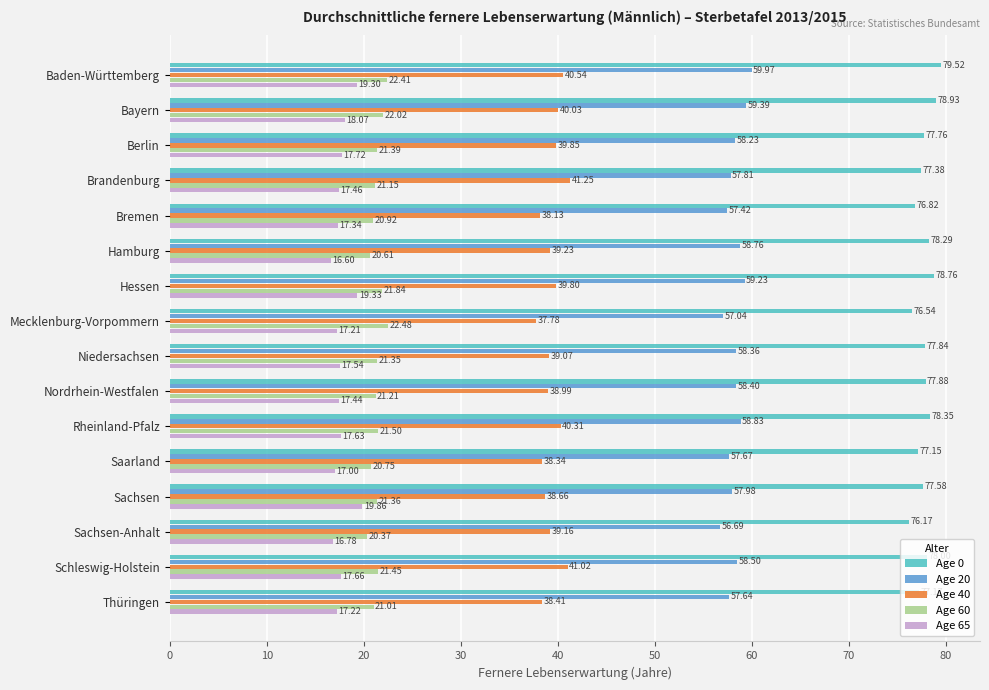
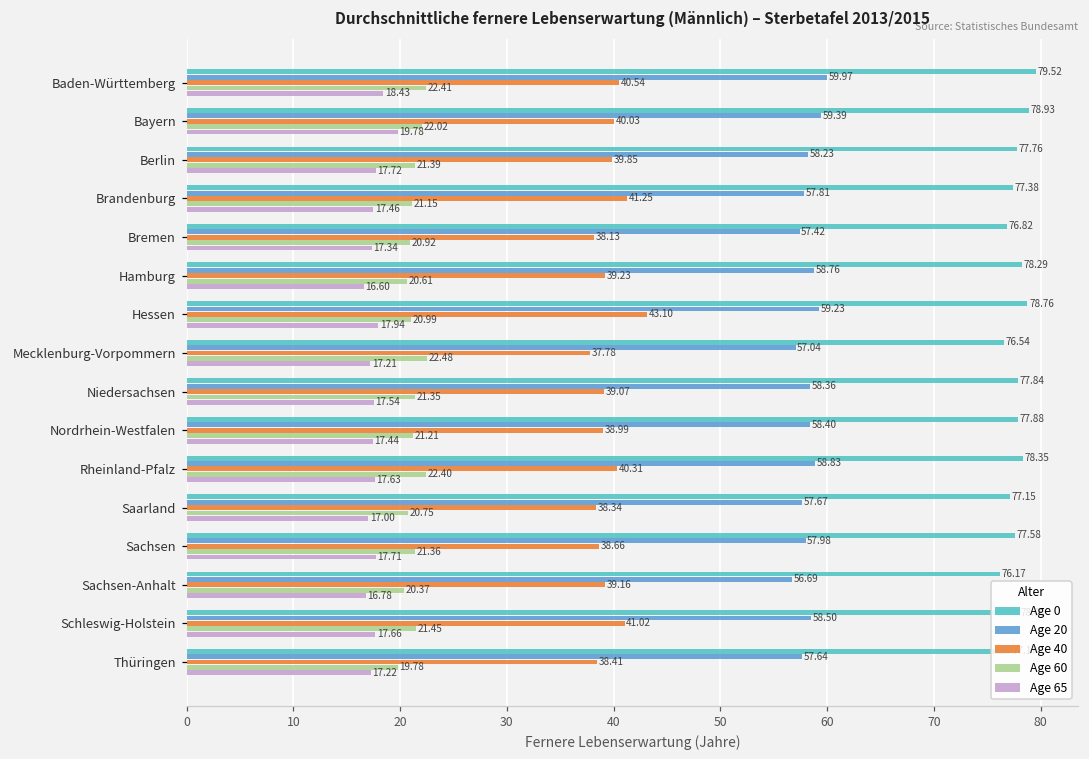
Age 65, Baden-Württemberg: 19.30 -> 18.43
Age 65, Bayern: 18.07 -> 19.78
Age 40, Hessen: 39.80 -> 43.10
Age 60, Hessen: 21.84 -> 20.99
Age 65, Hessen: 19.33 -> 17.94
Age 60, Rheinland-Pfalz: 21.50 -> 22.40
Age 65, Sachsen: 19.86 -> 17.71
Age 60, Thüringen: 21.01 -> 19.78
